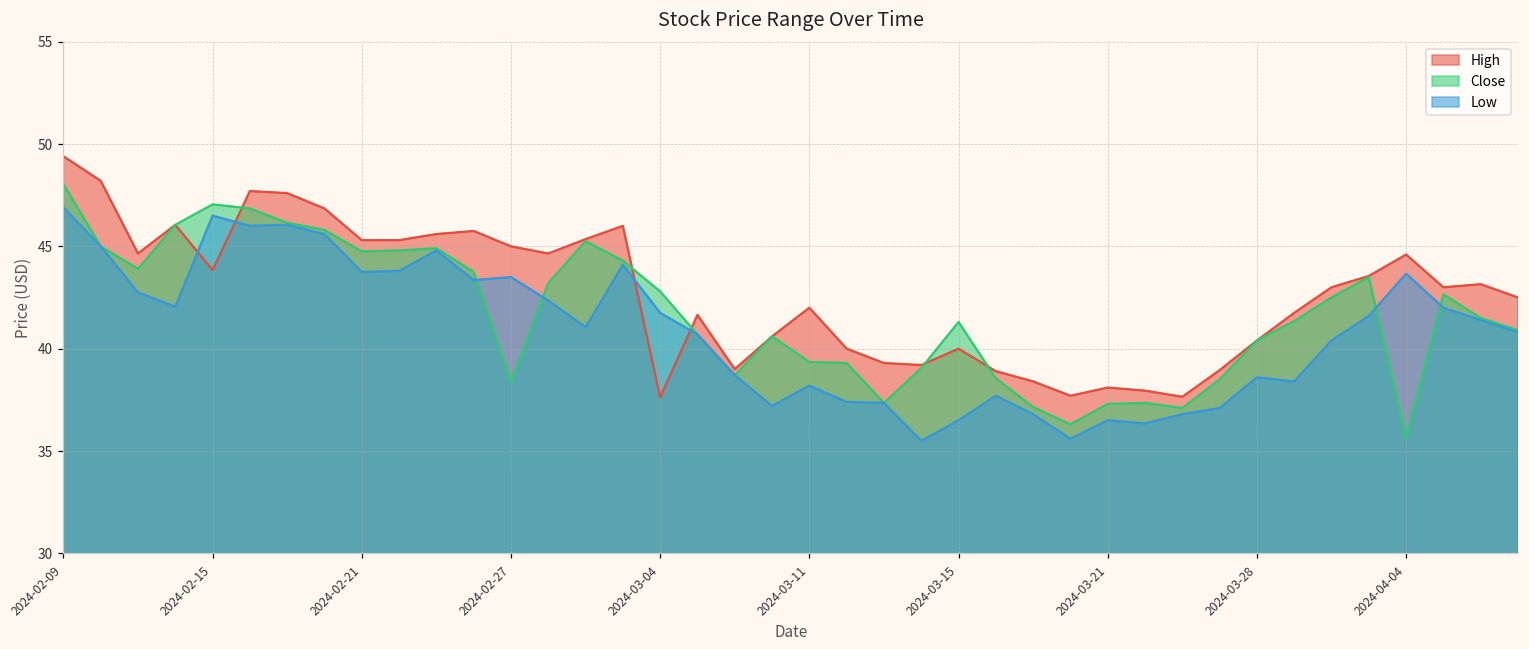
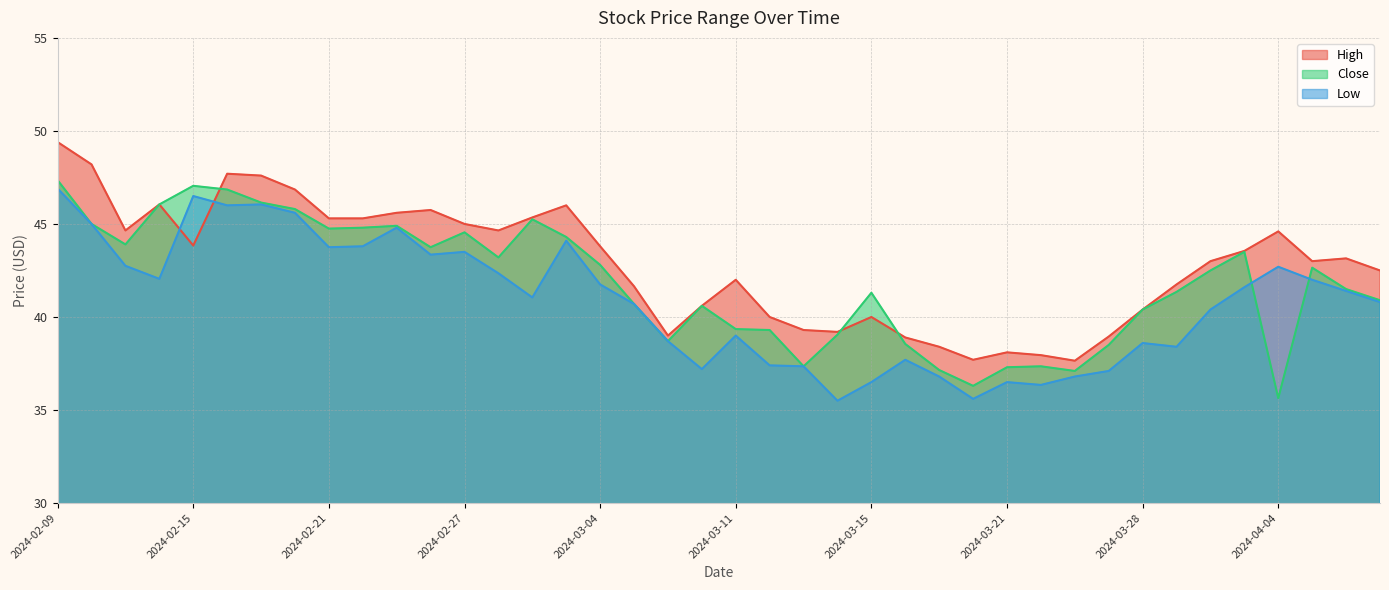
Close, 2024-02-09: 48.0 -> 47.3
Close, 2024-02-27: 38.4 -> 44.5
High, 2024-03-04: 37.6 -> 43.8
Low, 2024-03-11: 38.2 -> 39.0
Low, 2024-04-04: 43.7 -> 42.7
